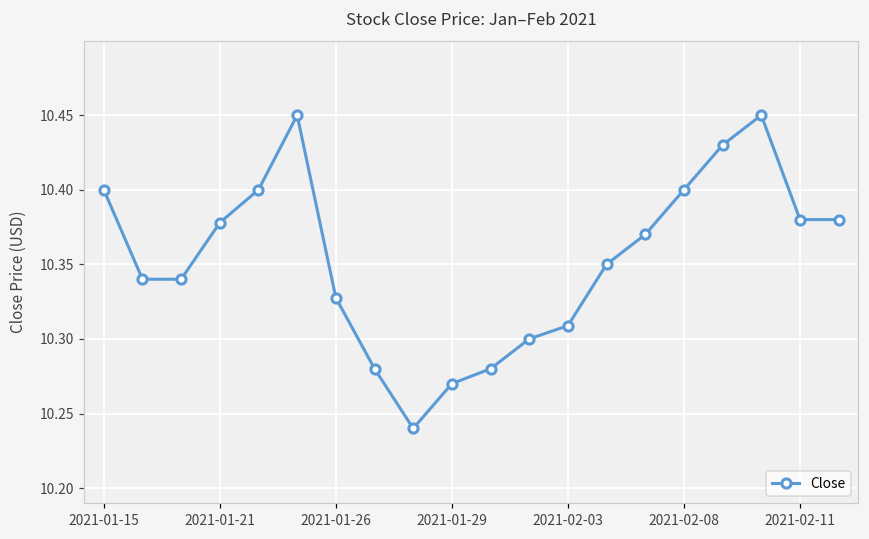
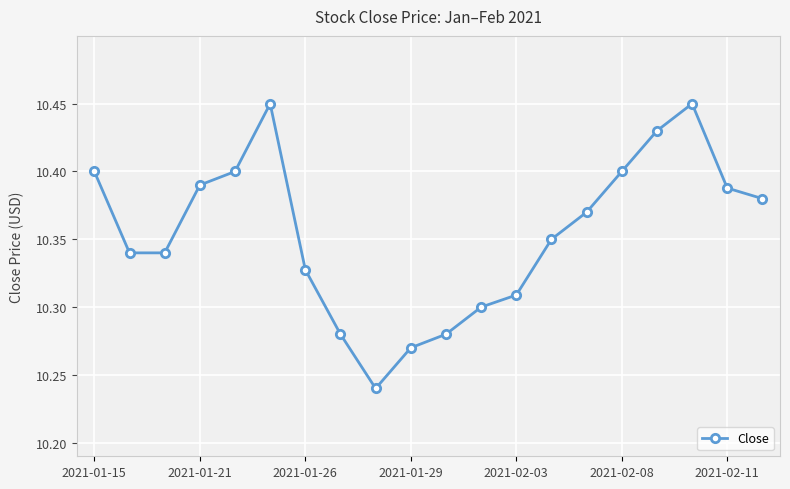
2021-01-21: 10.378 -> 10.390
2021-02-11: 10.380 -> 10.388
